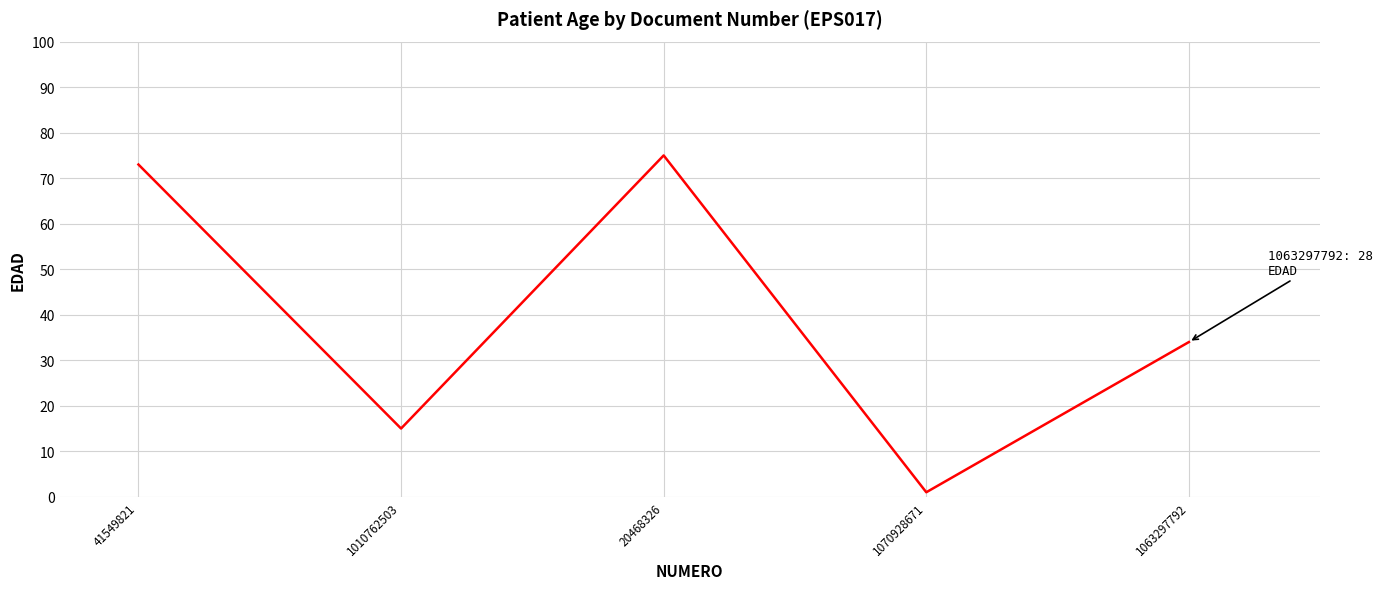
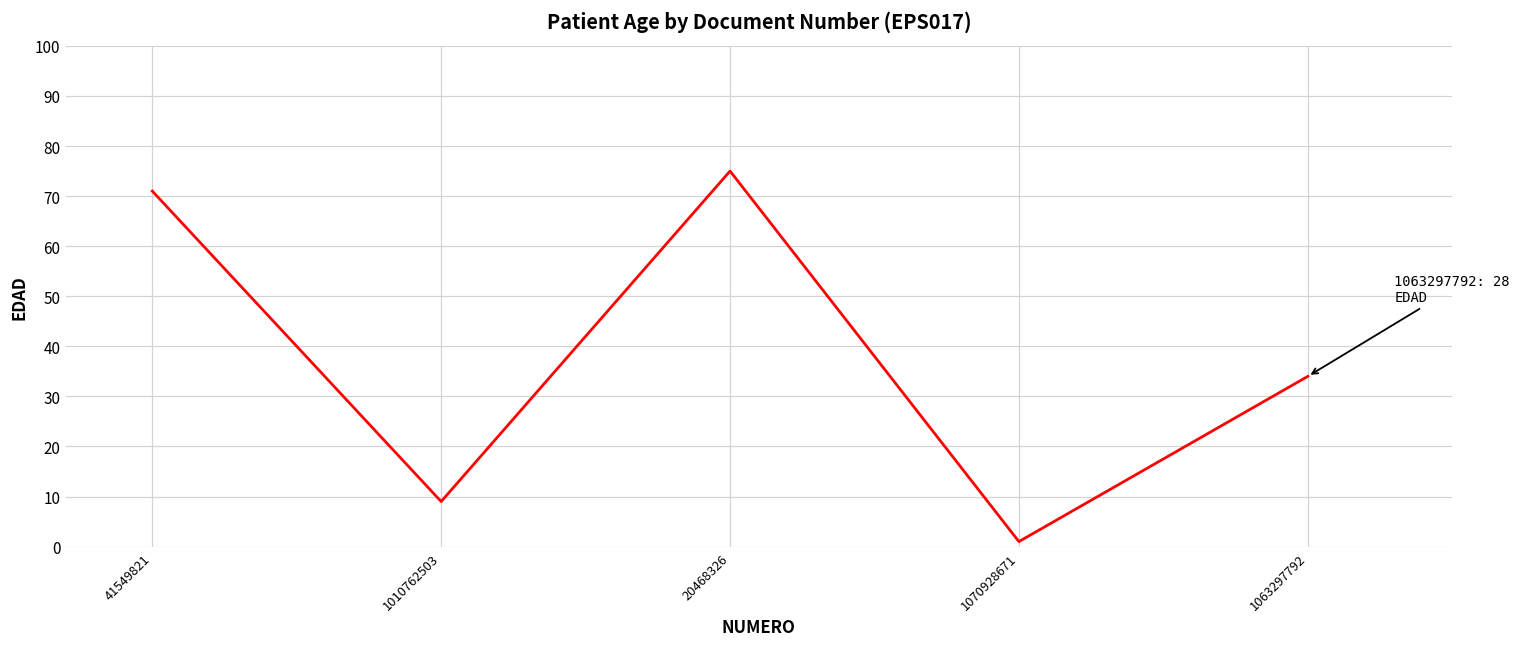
41549821: 73 -> 71
1010762503: 15 -> 9
